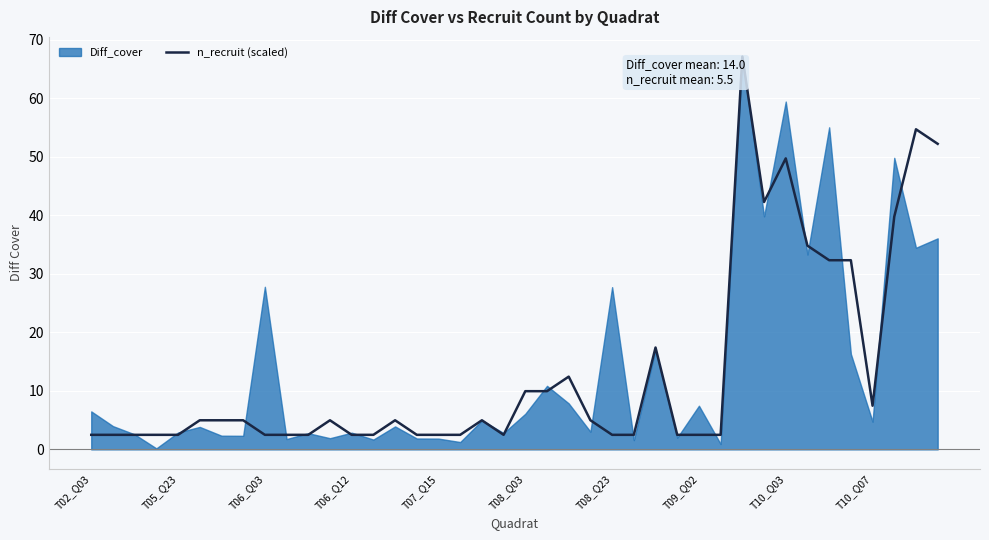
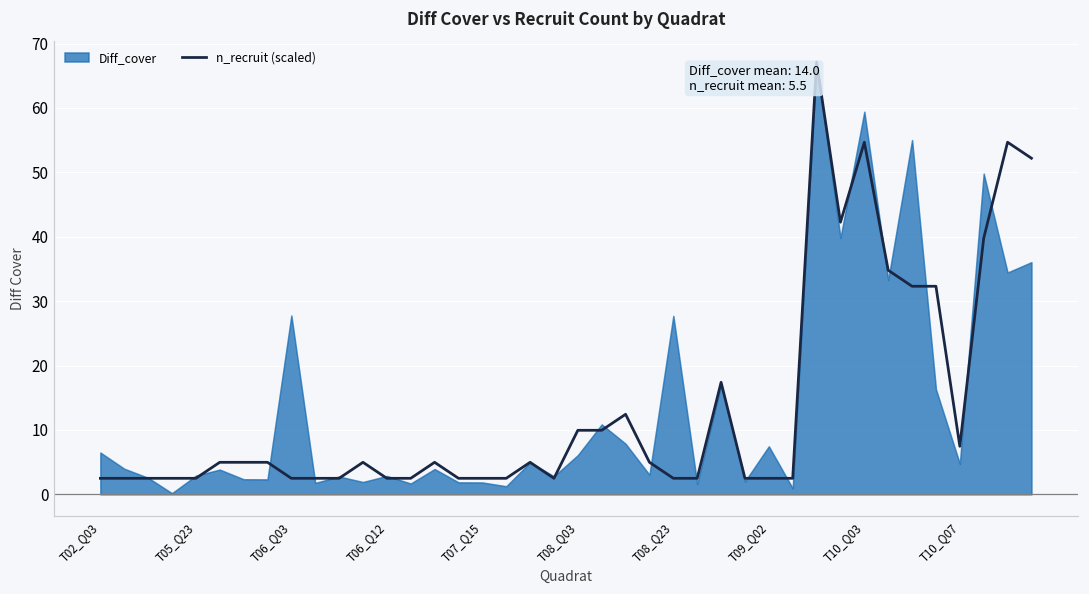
n_recruit (scaled), T10_Q03: 50 -> 55
